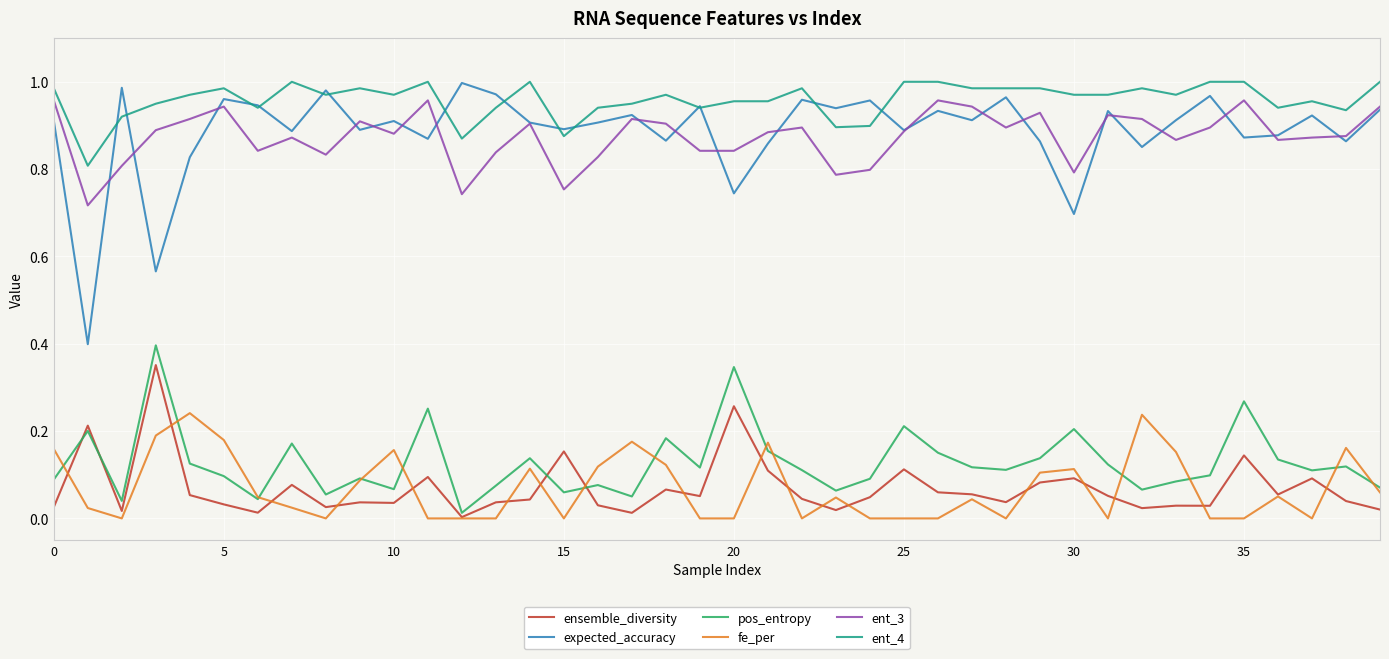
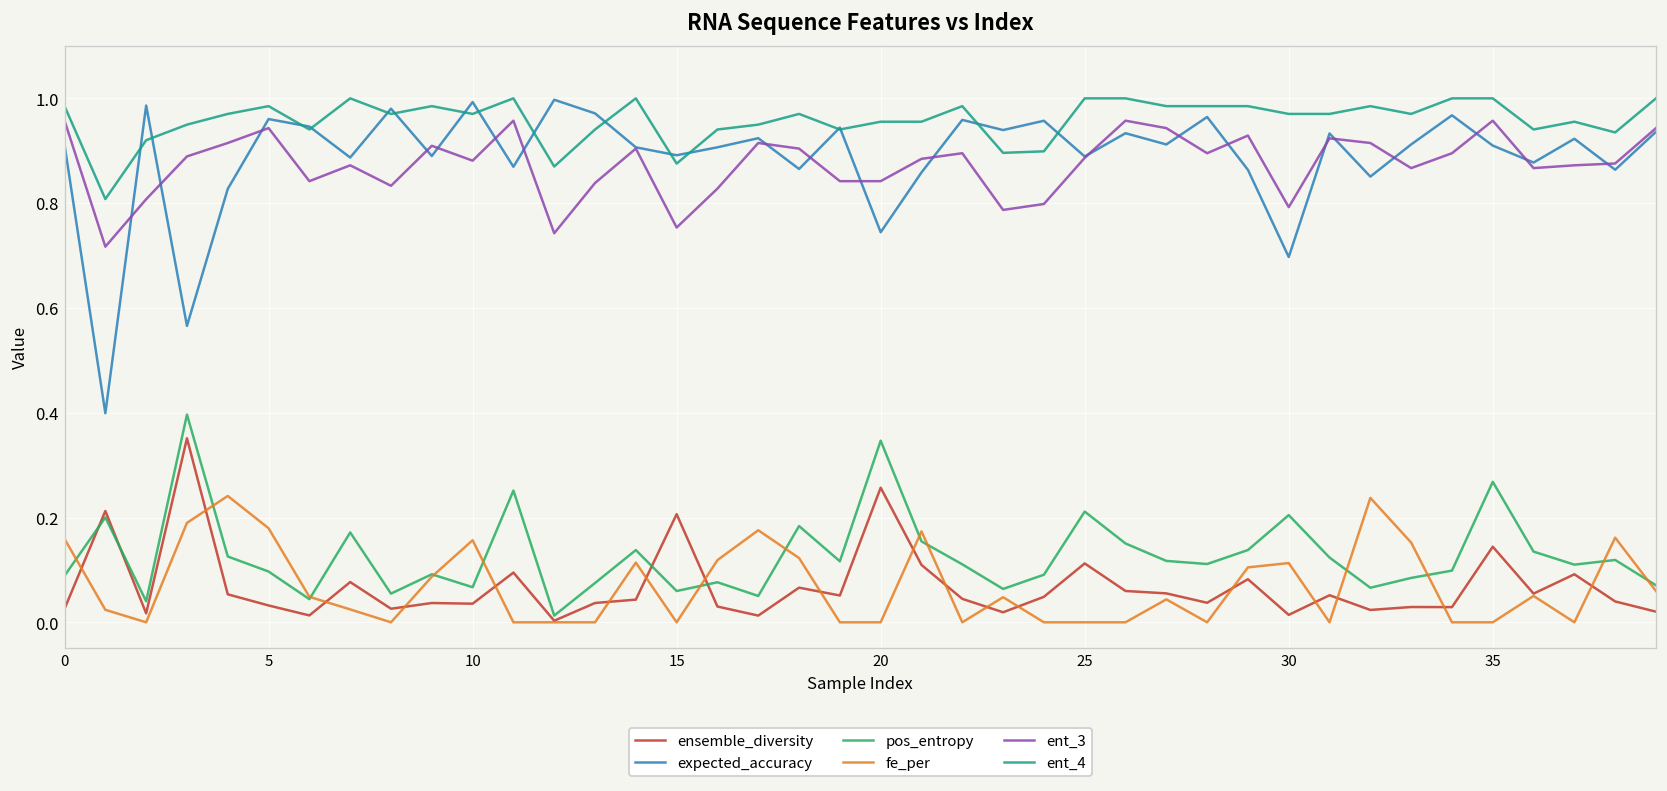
expected_accuracy, 10: 0.91 -> 0.99
ensemble_diversity, 15: 0.15 -> 0.21
ensemble_diversity, 30: 0.09 -> 0.01
expected_accuracy, 35: 0.87 -> 0.91
